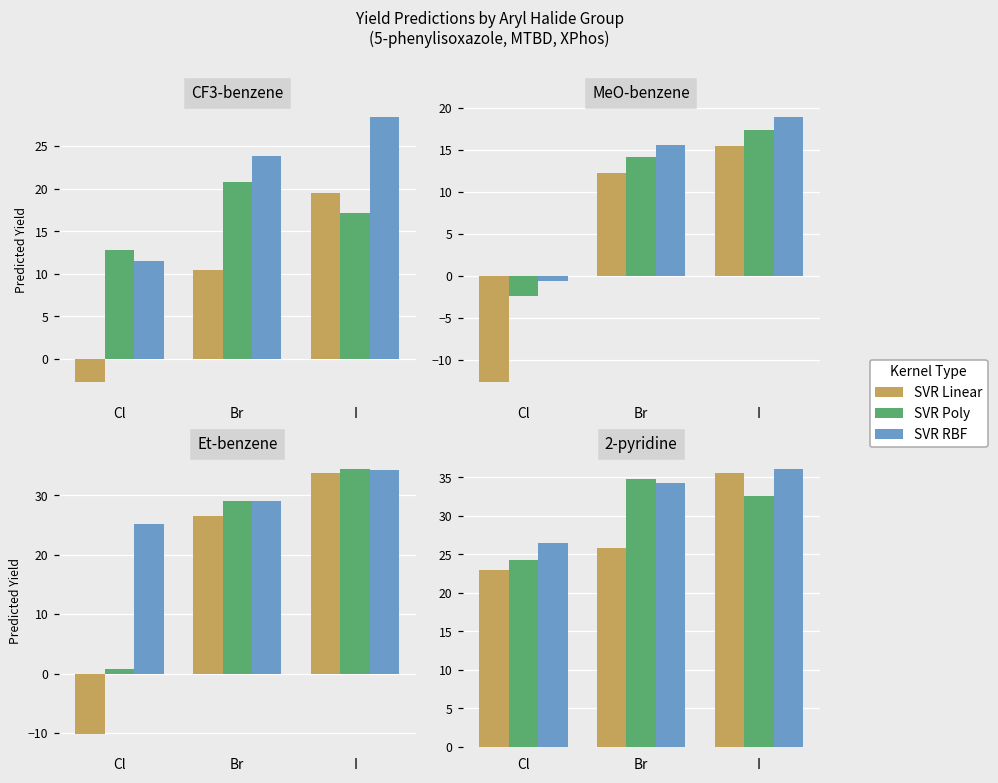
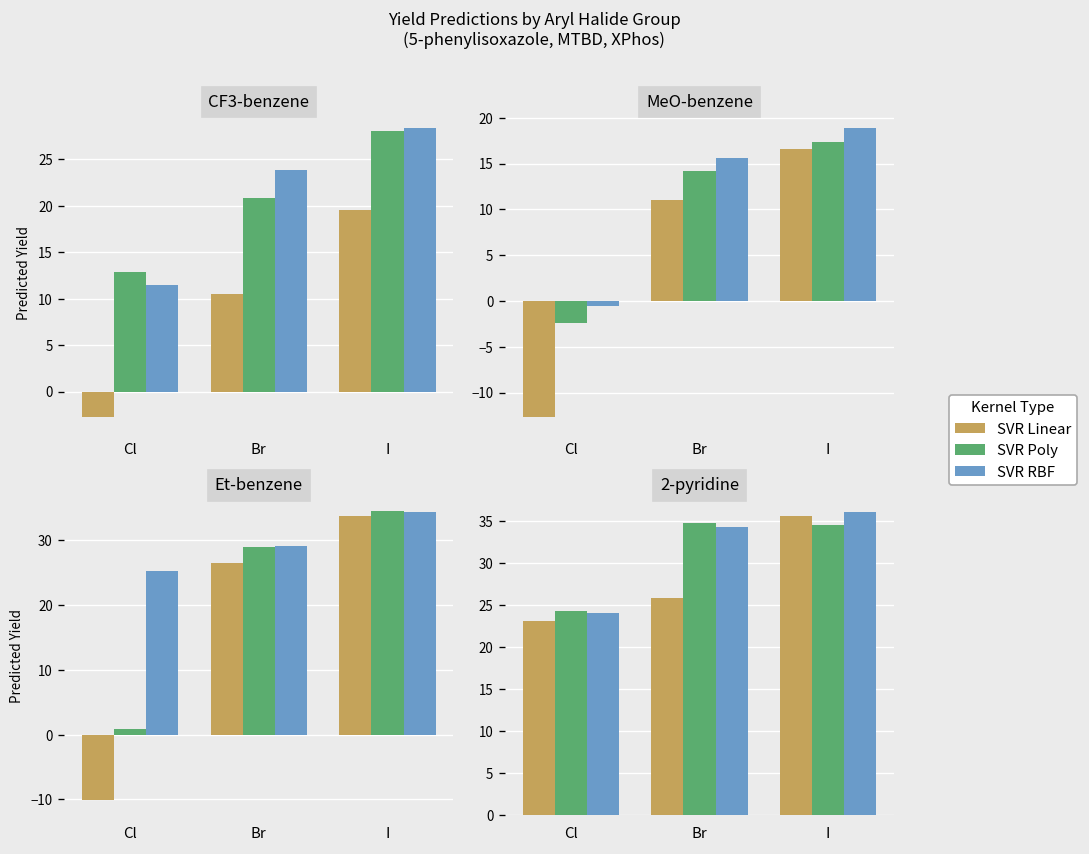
CF3-benzene, SVR Poly, I: 17 -> 28
MeO-benzene, SVR Linear, Br: 12 -> 11
MeO-benzene, SVR Linear, I: 15 -> 17
2-pyridine, SVR RBF, Cl: 26 -> 24
2-pyridine, SVR Poly, I: 33 -> 35
